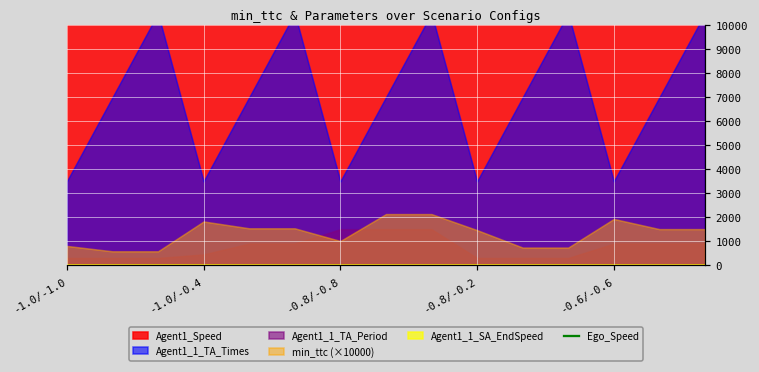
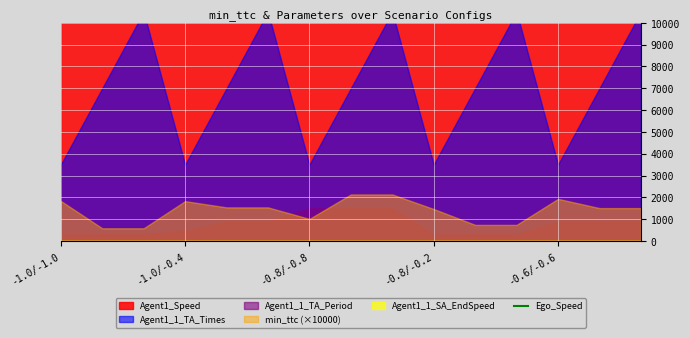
min_ttc (×10000), -1.0/-1.0: 800 -> 1800
